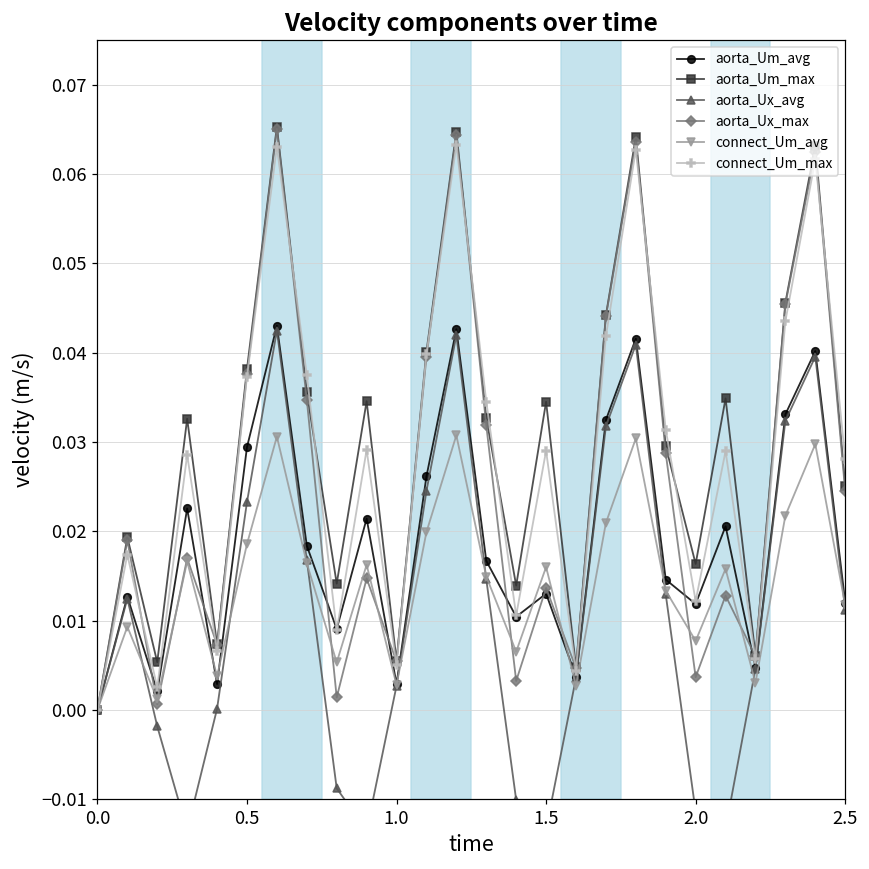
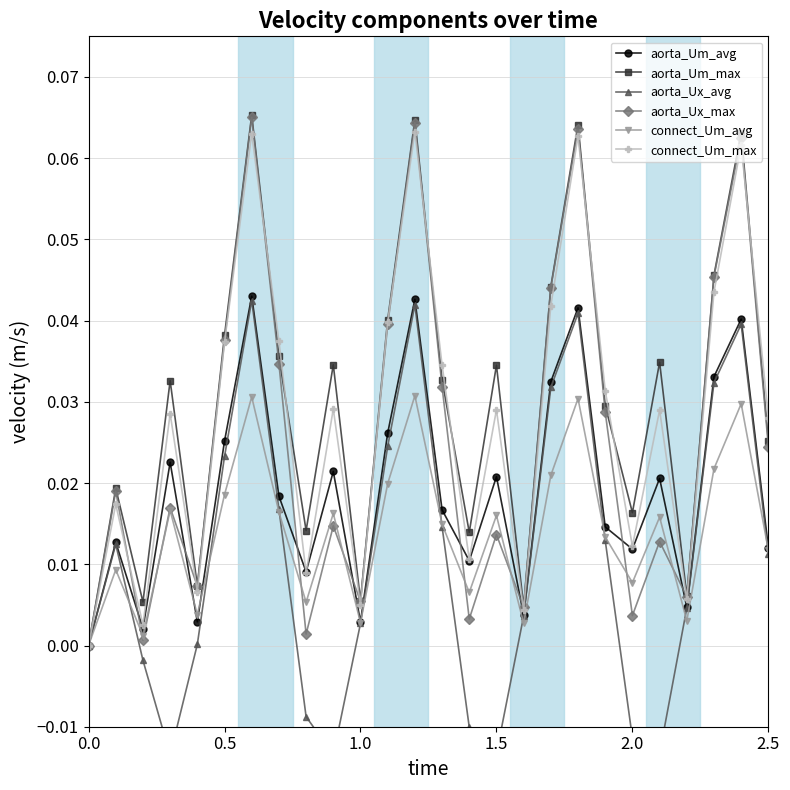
aorta_Um_avg, 0.5: 0.029 -> 0.025
aorta_Um_avg, 1.5: 0.013 -> 0.021
